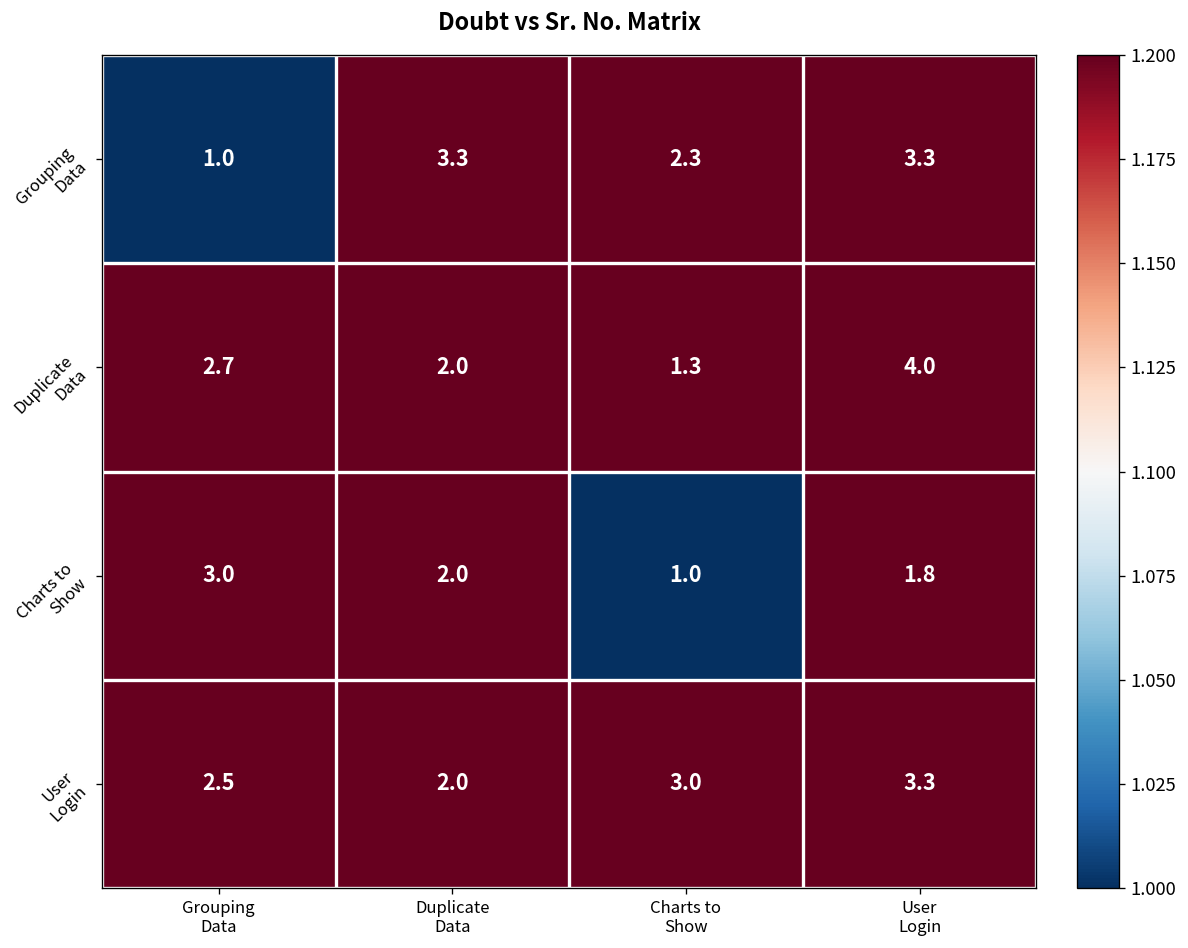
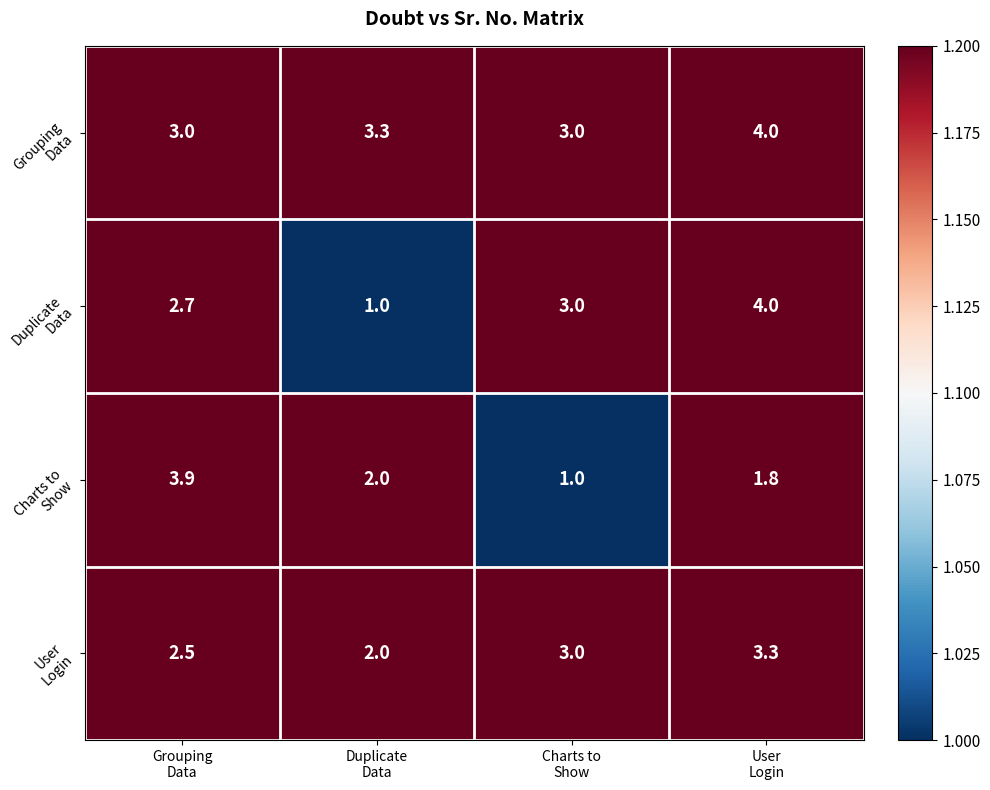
Grouping Data, Grouping Data: 1.0 -> 3.0
Grouping Data, Charts to Show: 2.3 -> 3.0
Grouping Data, User Login: 3.3 -> 4.0
Duplicate Data, Duplicate Data: 2.0 -> 1.0
Duplicate Data, Charts to Show: 1.3 -> 3.0
Charts to Show, Grouping Data: 3.0 -> 3.9
